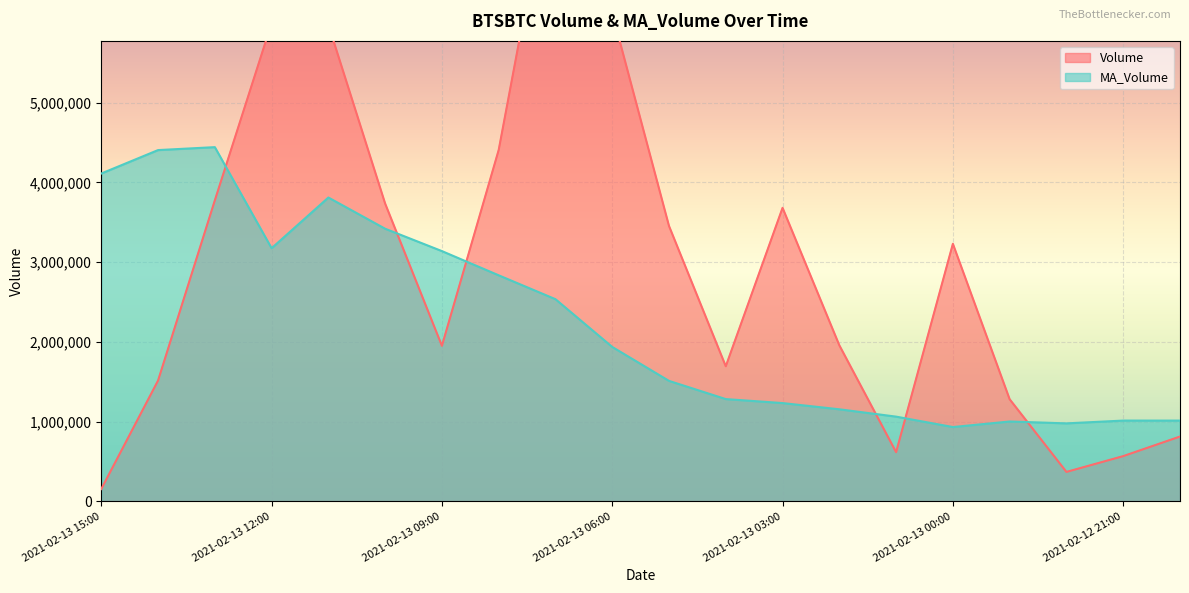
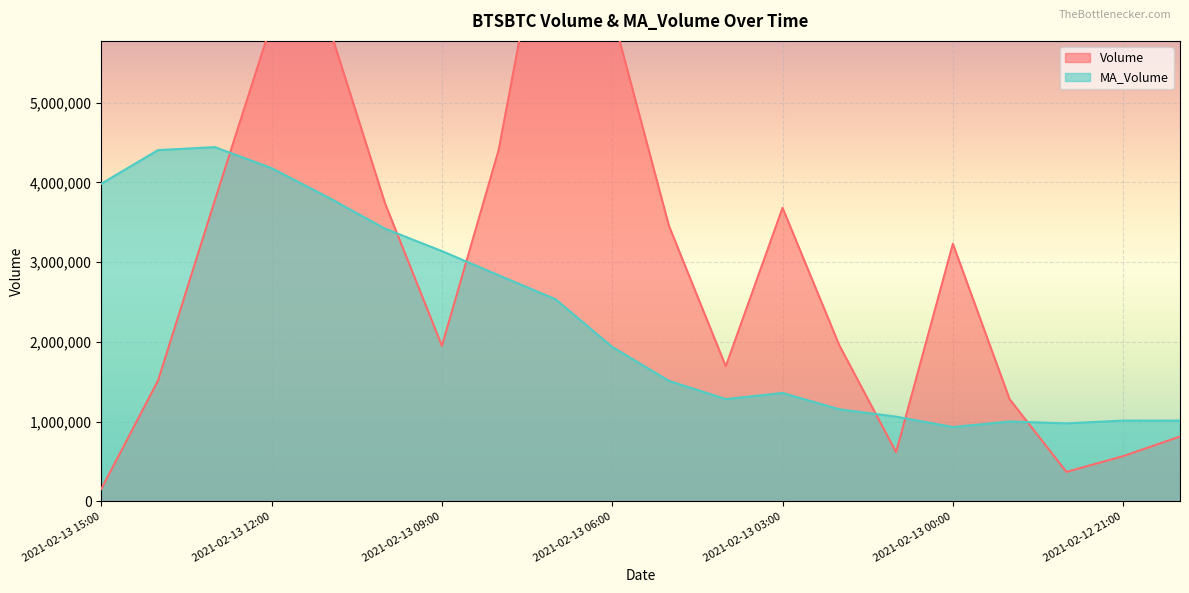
MA_Volume, 2021-02-13 15:00: 4,100,000 -> 4,000,000
MA_Volume, 2021-02-13 12:00: 3,200,000 -> 4,200,000
MA_Volume, 2021-02-13 03:00: 1,200,000 -> 1,400,000
